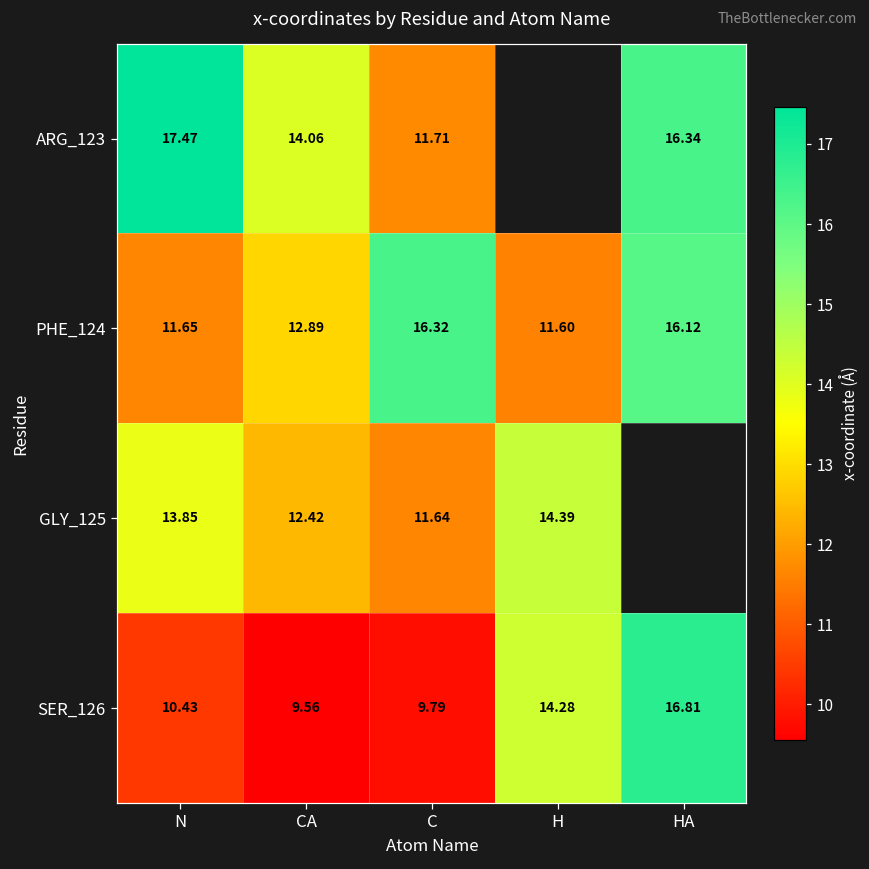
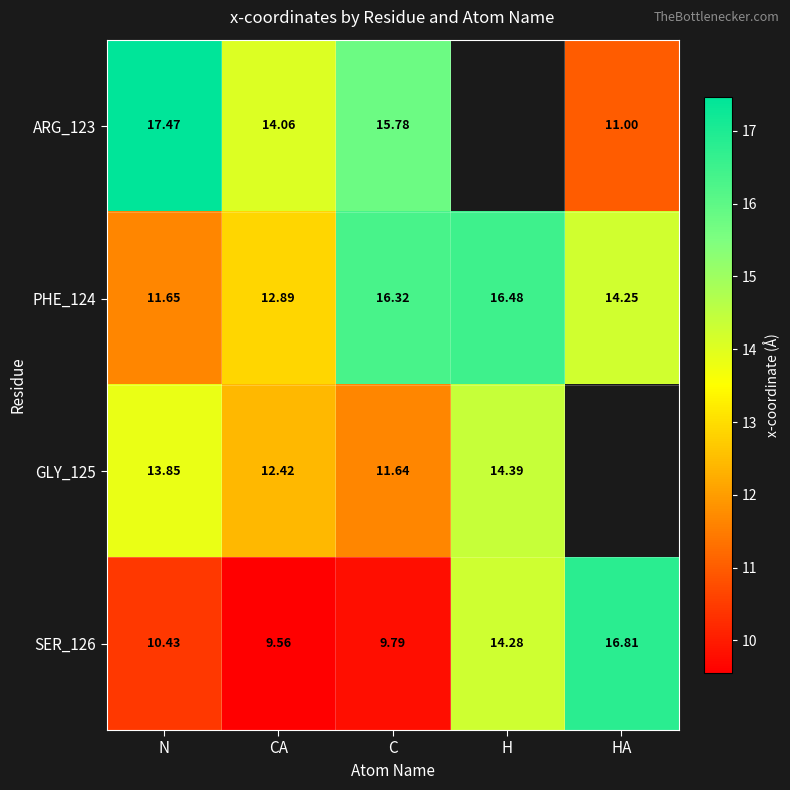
ARG_123, C: 11.71 -> 15.78
ARG_123, HA: 16.34 -> 11.00
PHE_124, H: 11.60 -> 16.48
PHE_124, HA: 16.12 -> 14.25
